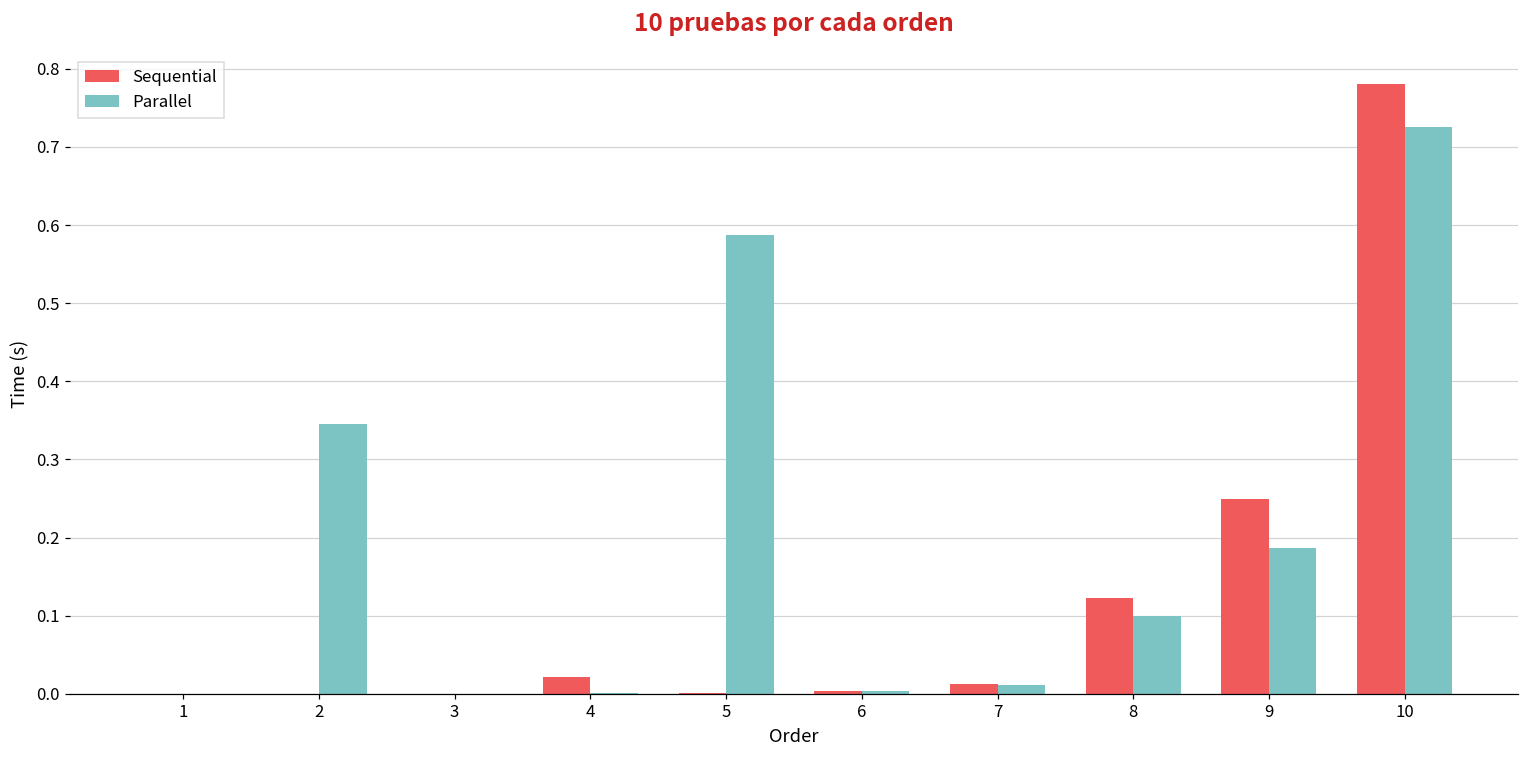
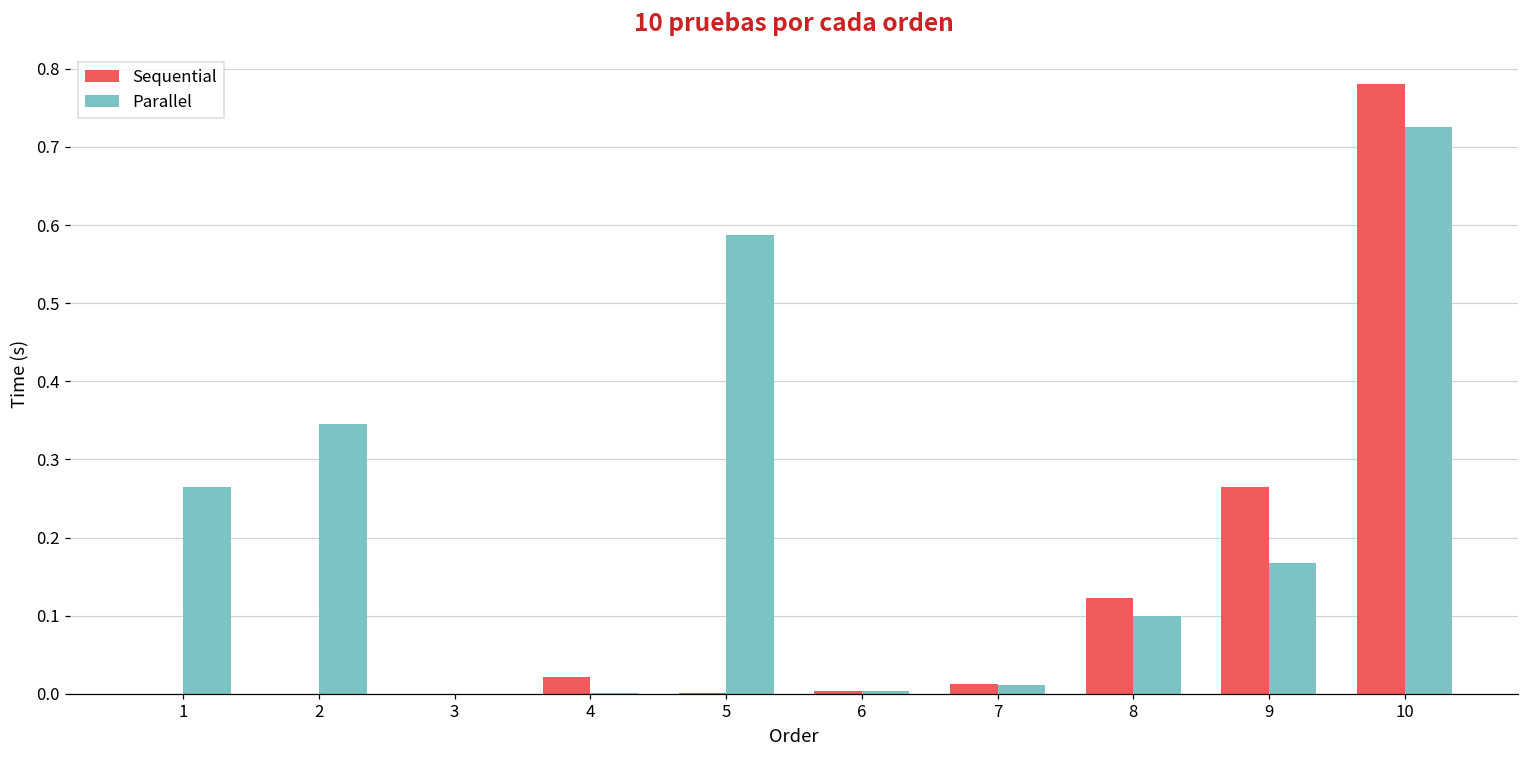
Parallel, 1: 0.00 -> 0.26
Sequential, 9: 0.25 -> 0.26
Parallel, 9: 0.19 -> 0.17
